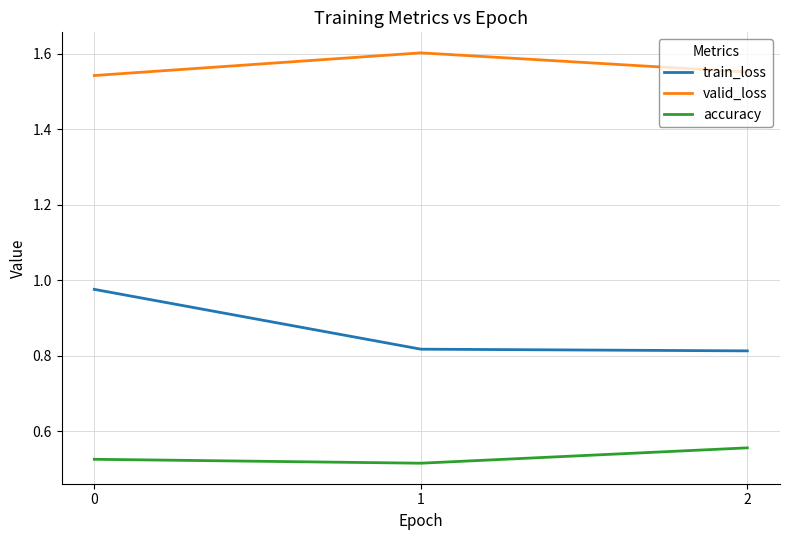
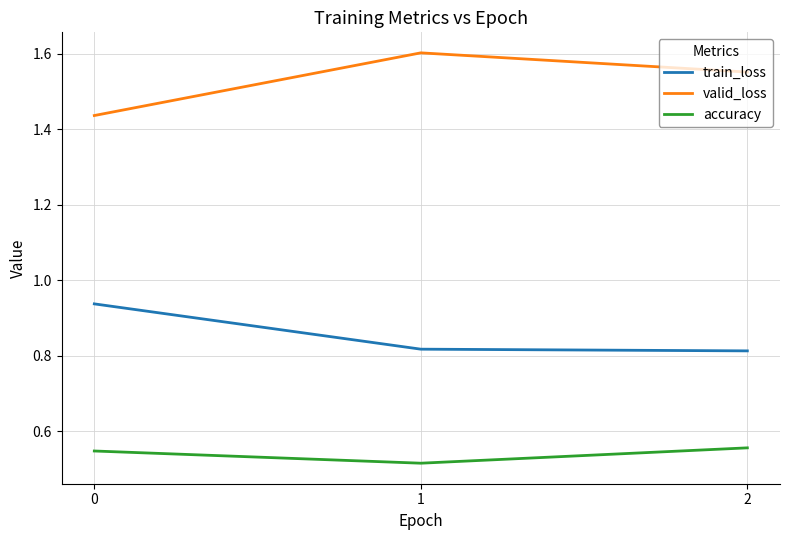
train_loss, 0: 0.98 -> 0.94
valid_loss, 0: 1.54 -> 1.44
accuracy, 0: 0.53 -> 0.55
